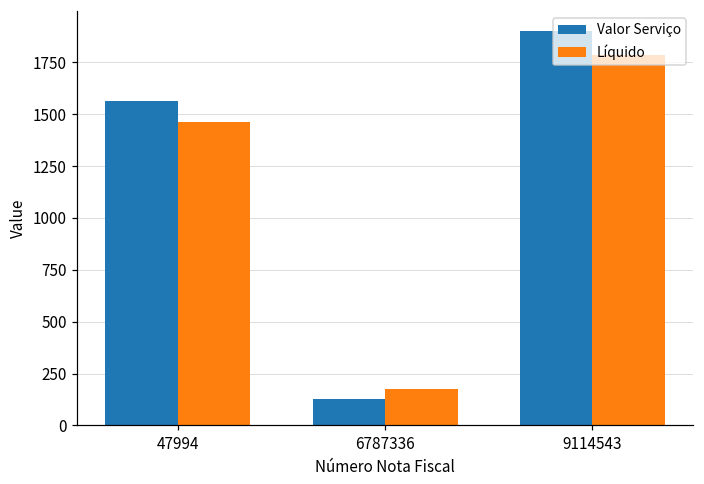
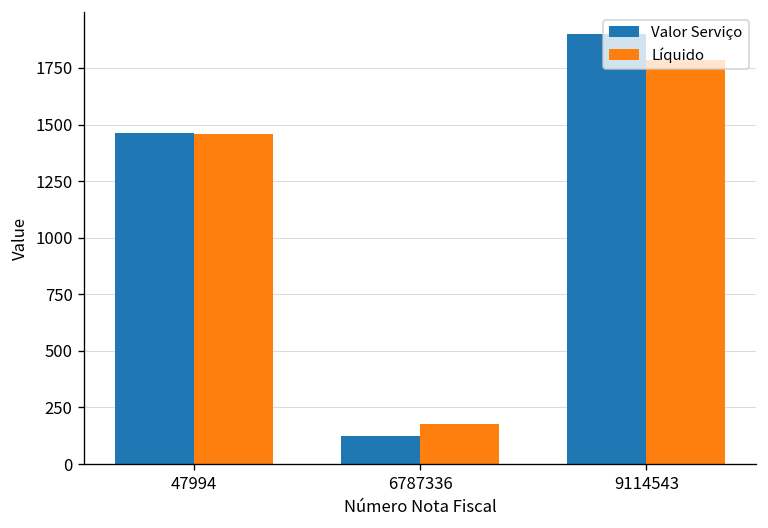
Valor Serviço, 47994: 1560 -> 1460
